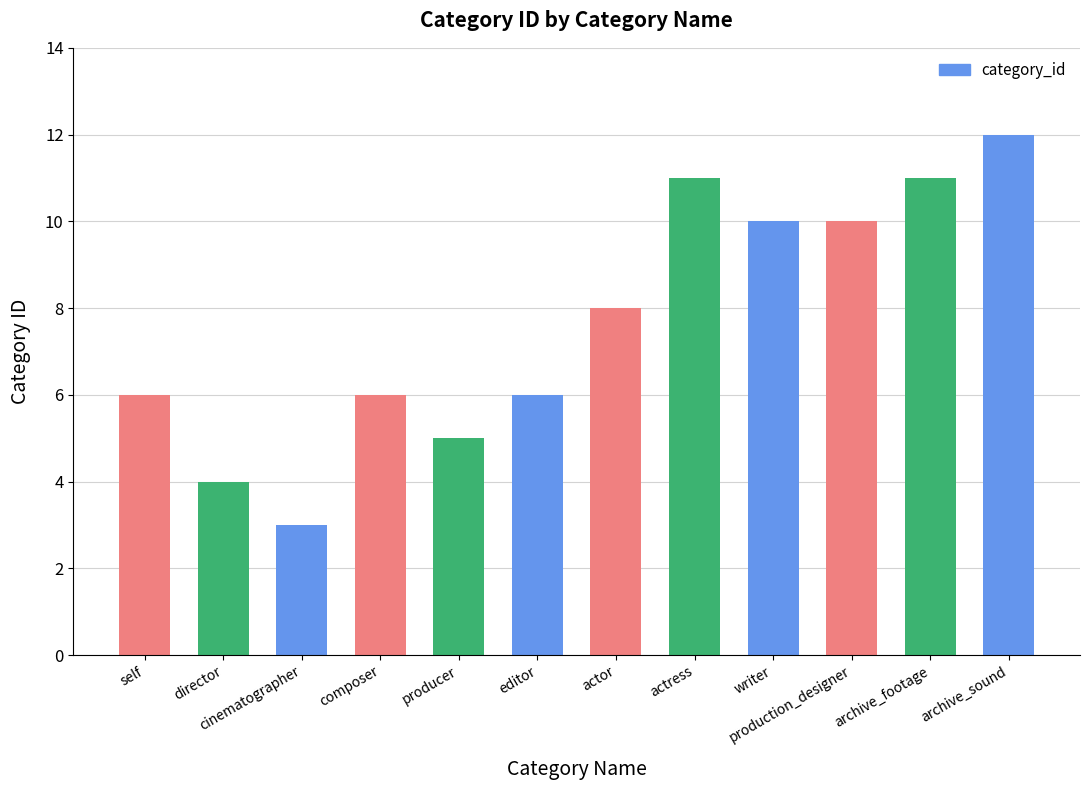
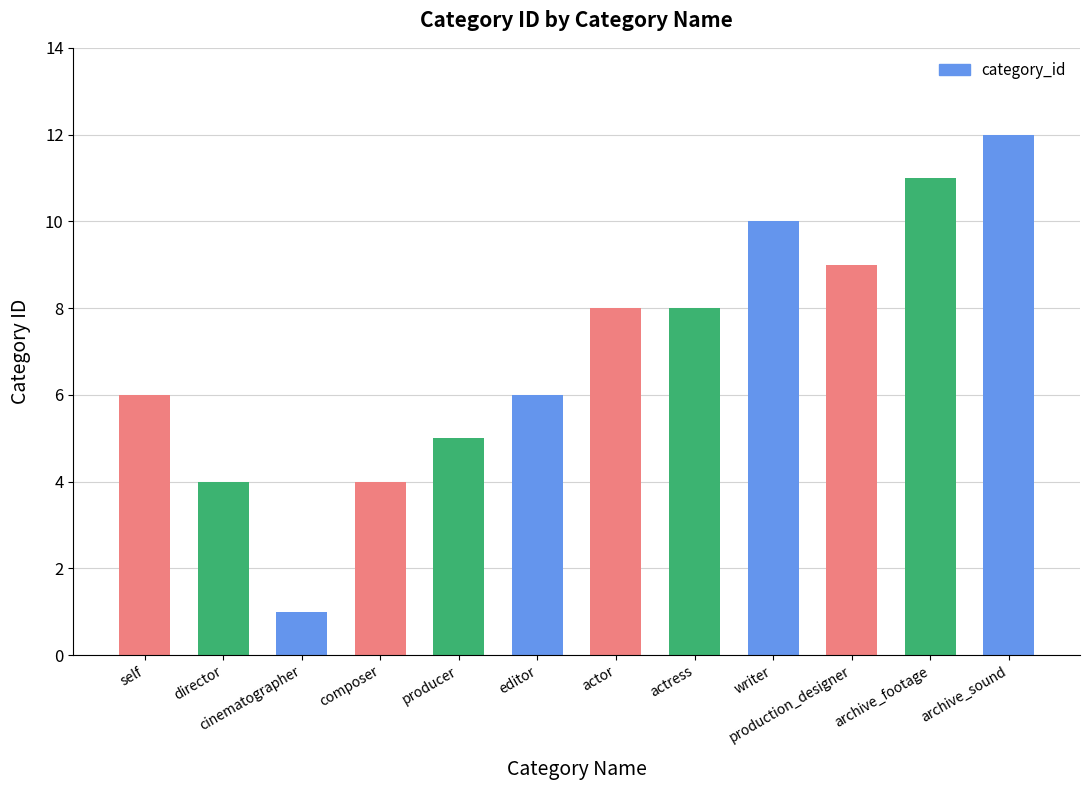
cinematographer: 3 -> 1
composer: 6 -> 4
actress: 11 -> 8
production_designer: 10 -> 9
